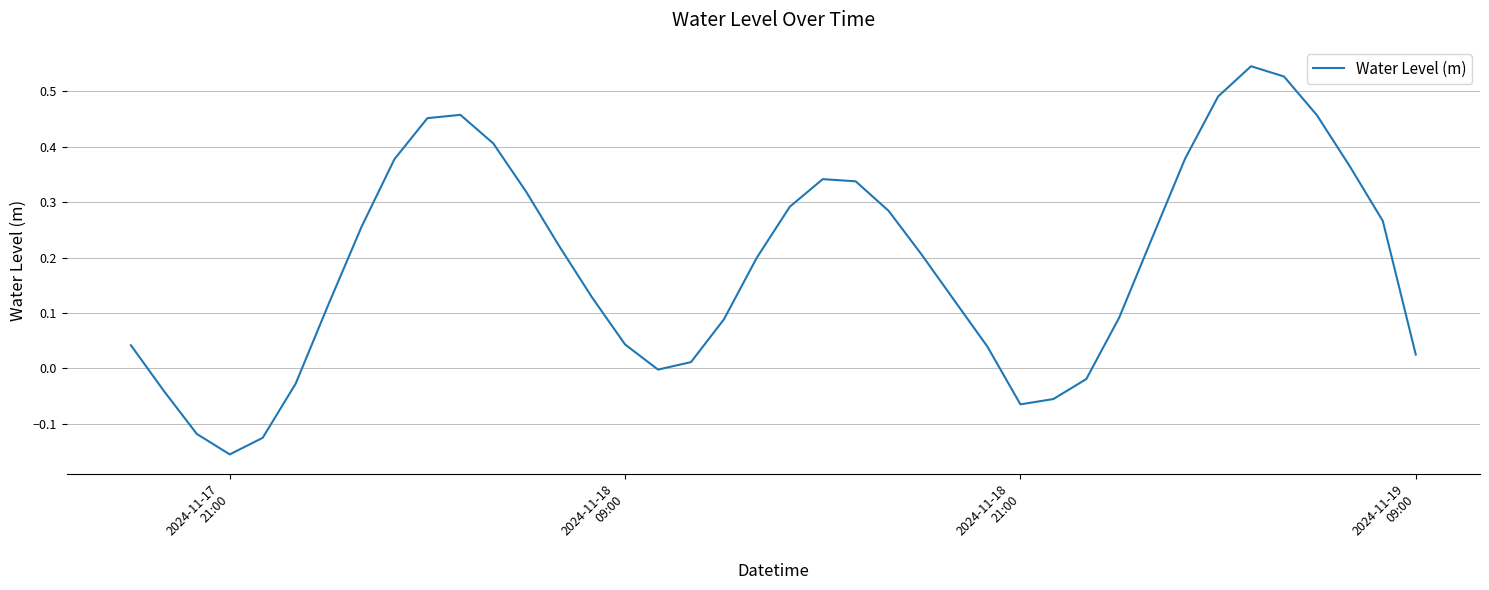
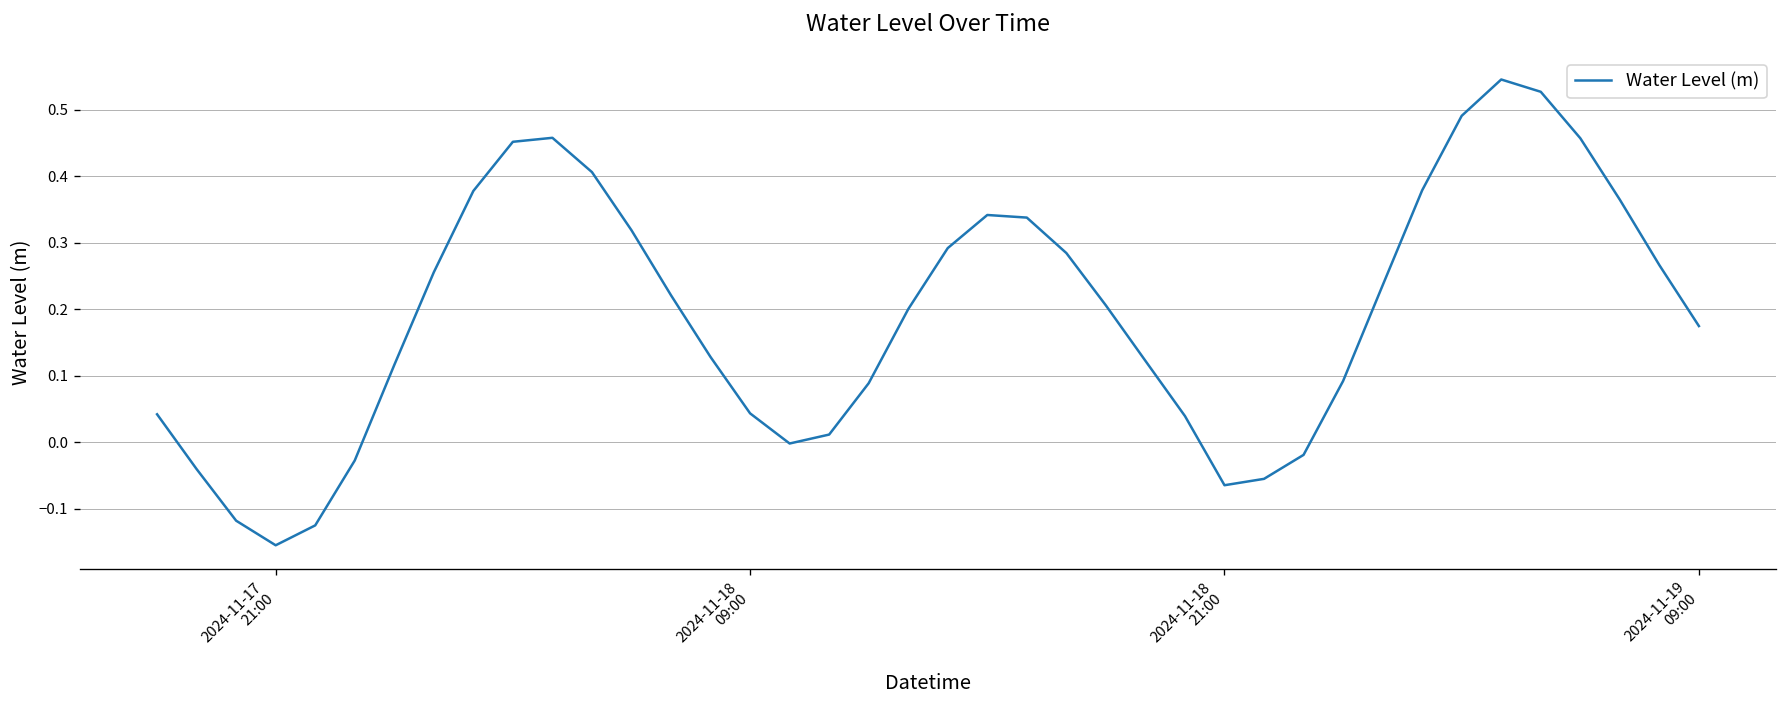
2024-11-19 09:00: 0.02 -> 0.17
